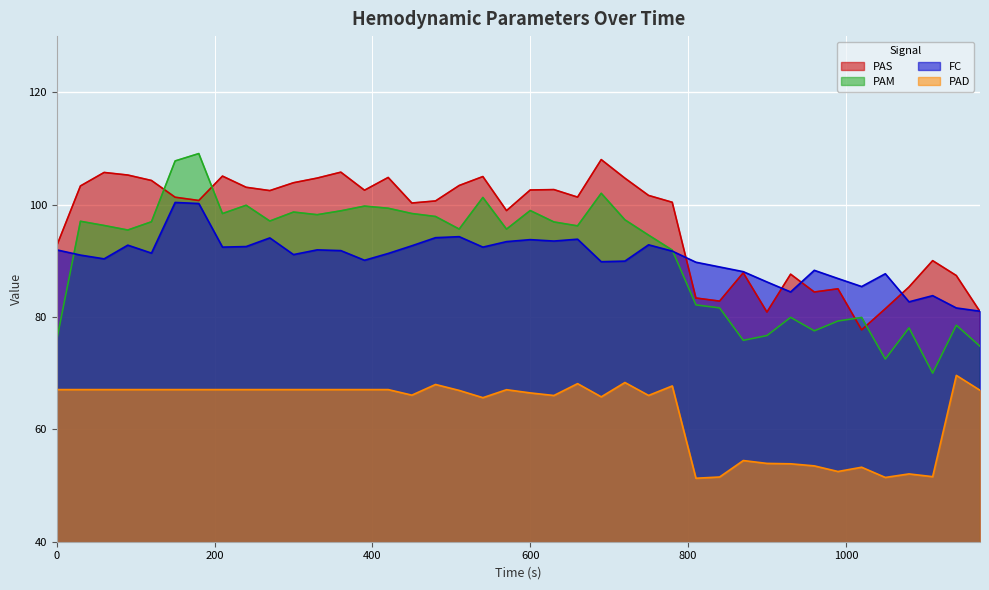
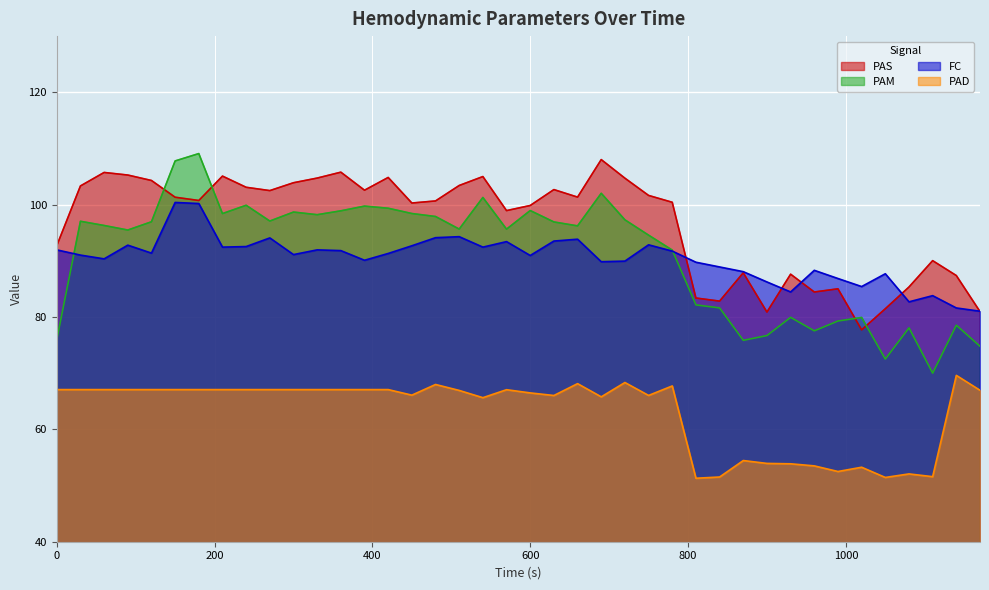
PAS, 600: 103 -> 100
FC, 600: 94 -> 91
